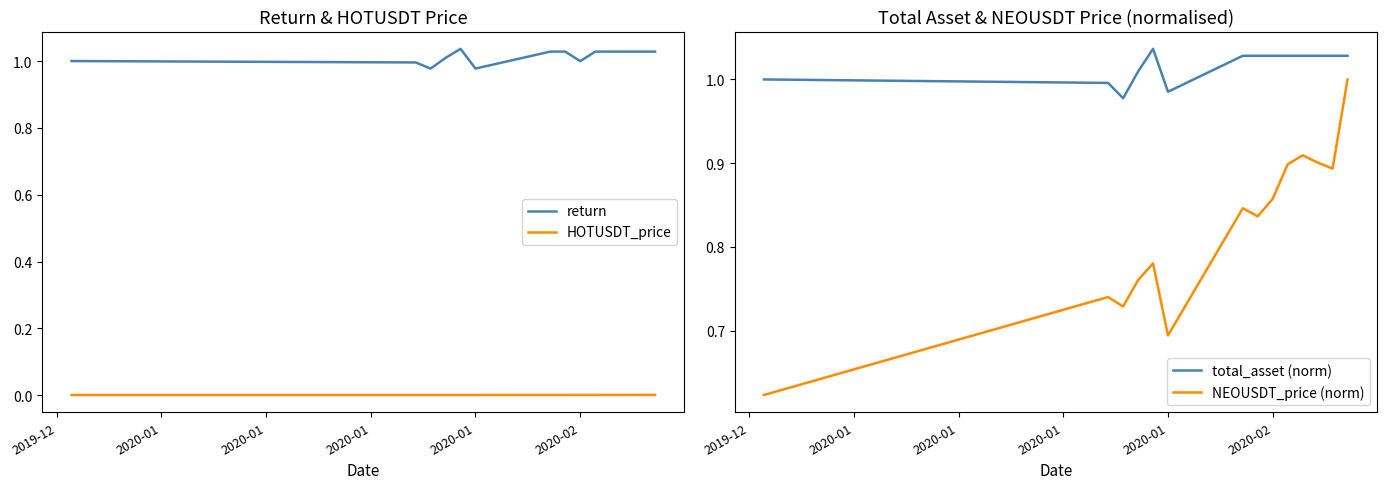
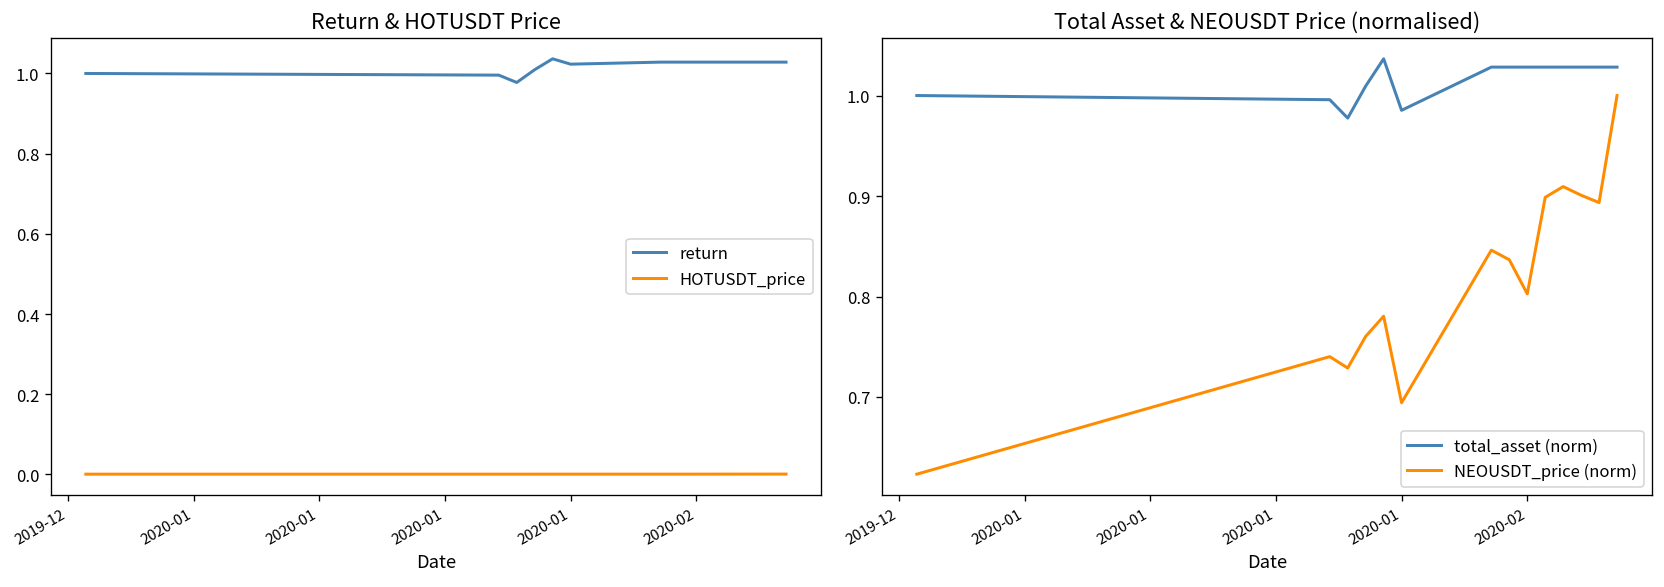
Return & HOTUSDT Price, return, 2020-01: 0.98 -> 1.02
Return & HOTUSDT Price, return, 2020-02: 1.00 -> 1.03
Total Asset & NEOUSDT Price (normalised), NEOUSDT_price (norm), 2020-02: 0.86 -> 0.80
